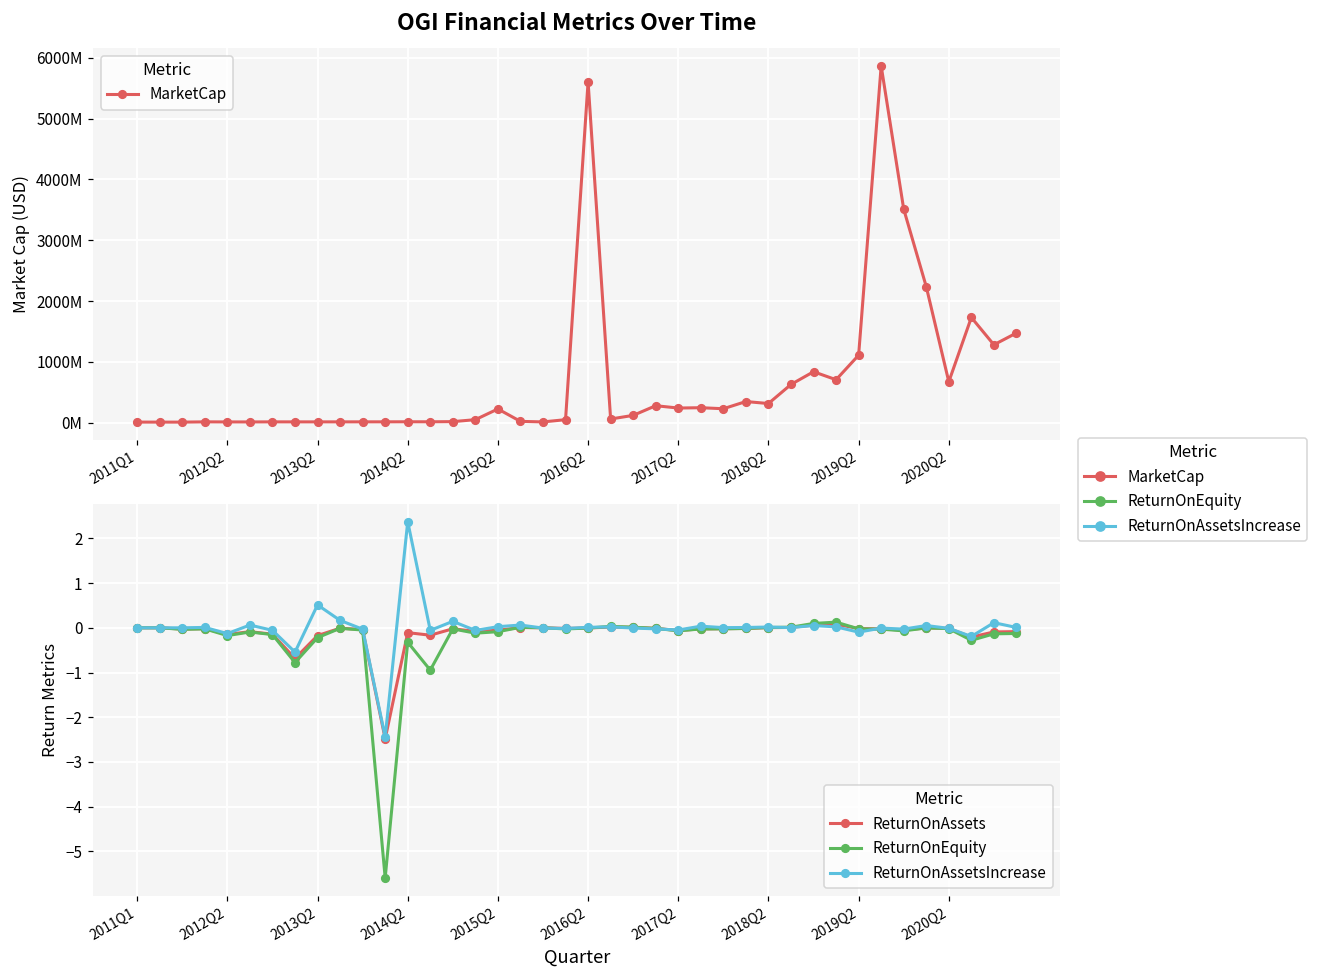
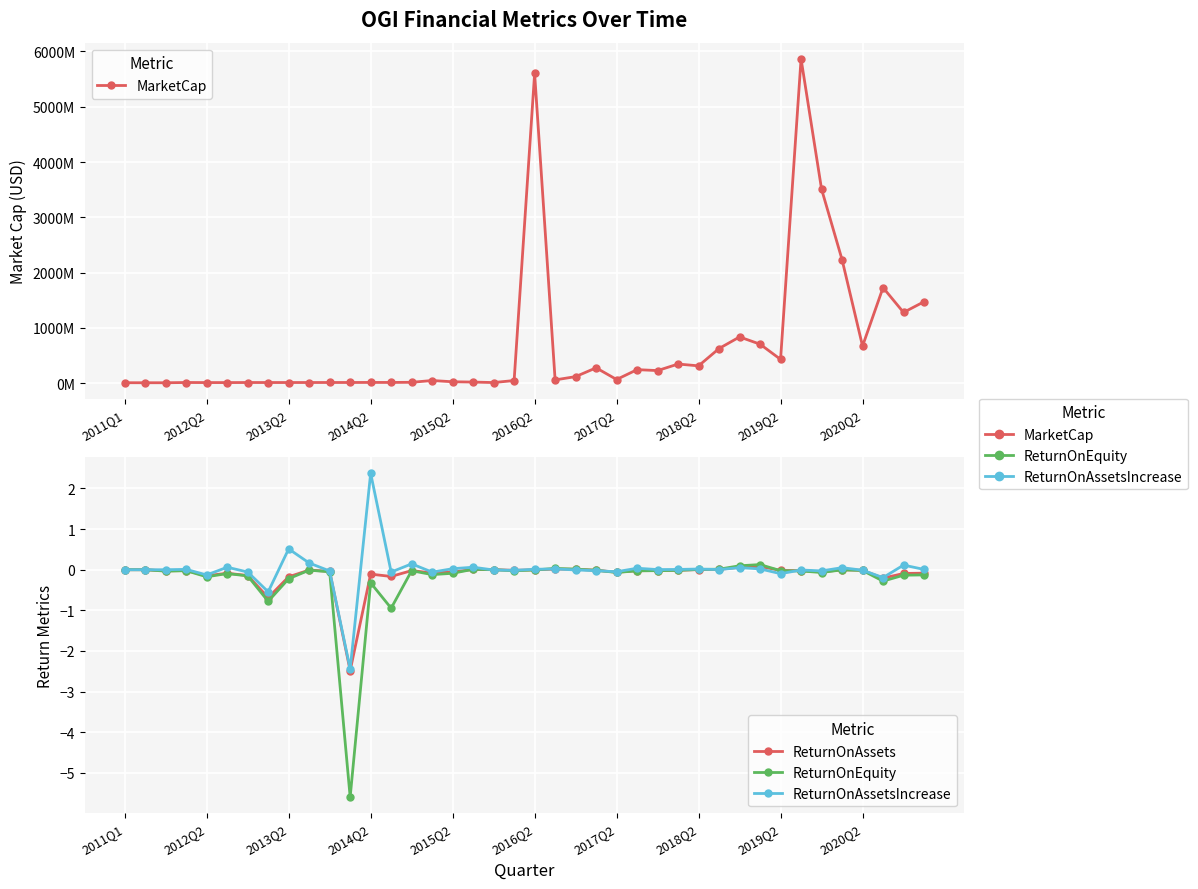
OGI Financial Metrics Over Time, 2015Q2: 200000000 -> 0
OGI Financial Metrics Over Time, 2017Q2: 200000000 -> 100000000
OGI Financial Metrics Over Time, 2019Q2: 1100000000 -> 400000000
